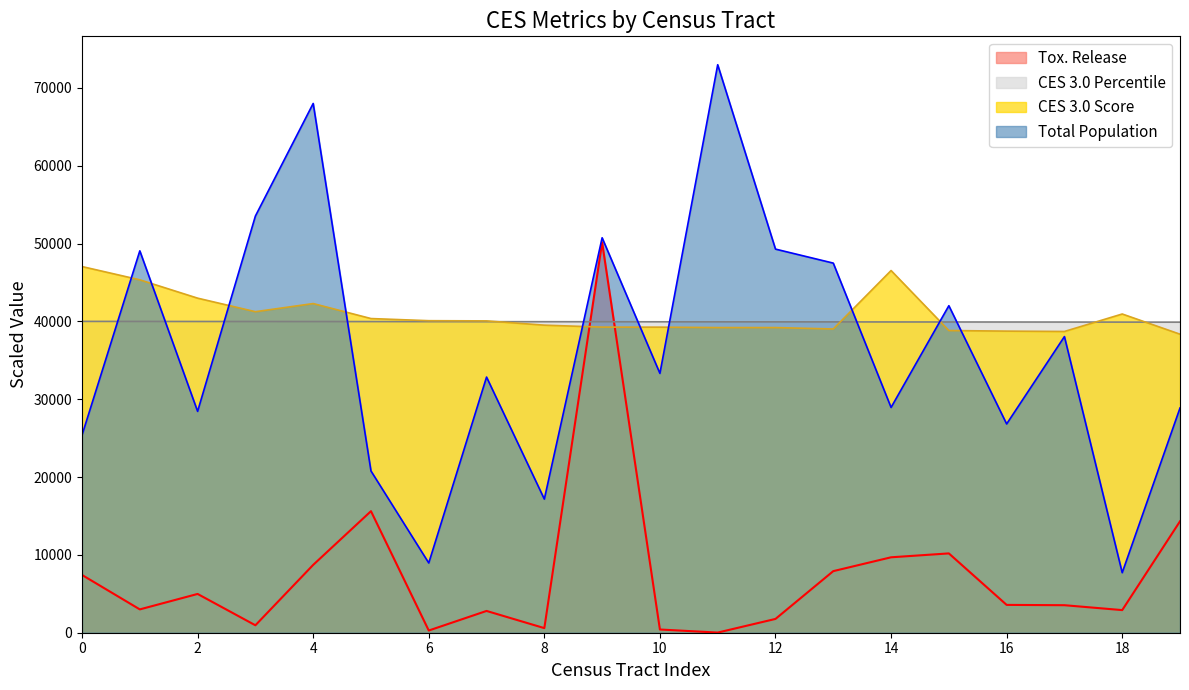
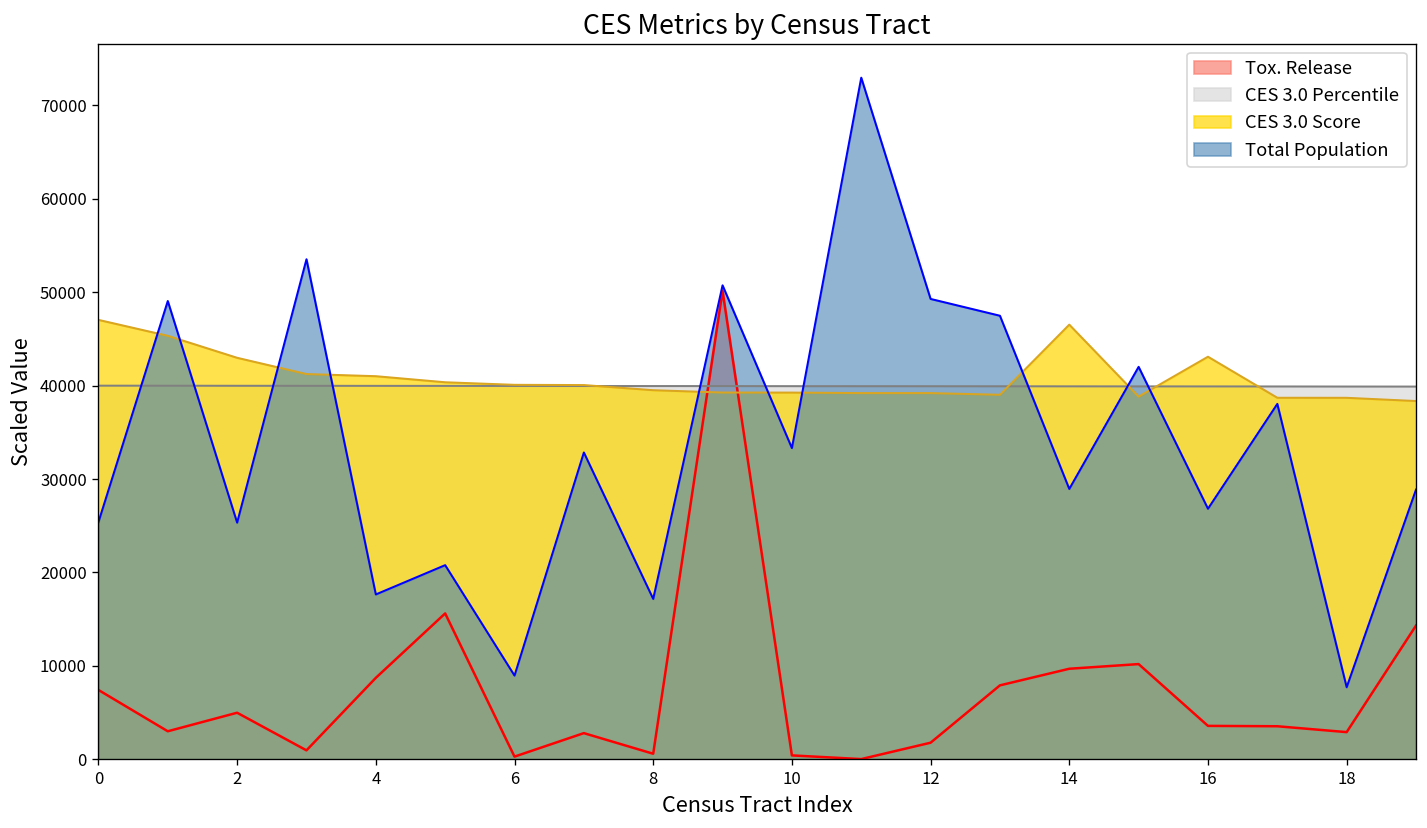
Total Population, 2: 28000 -> 25000
CES 3.0 Score, 4: 42000 -> 41000
Total Population, 4: 68000 -> 18000
CES 3.0 Score, 16: 39000 -> 43000
CES 3.0 Score, 18: 41000 -> 39000
